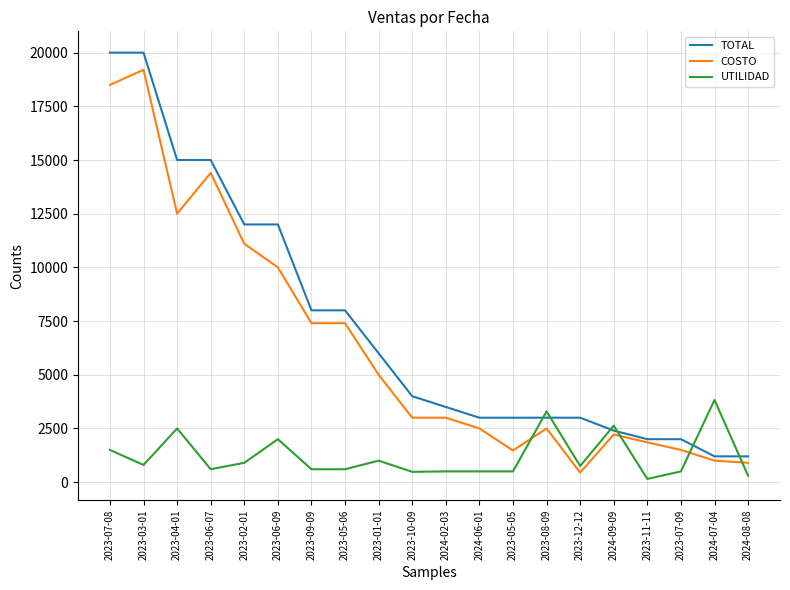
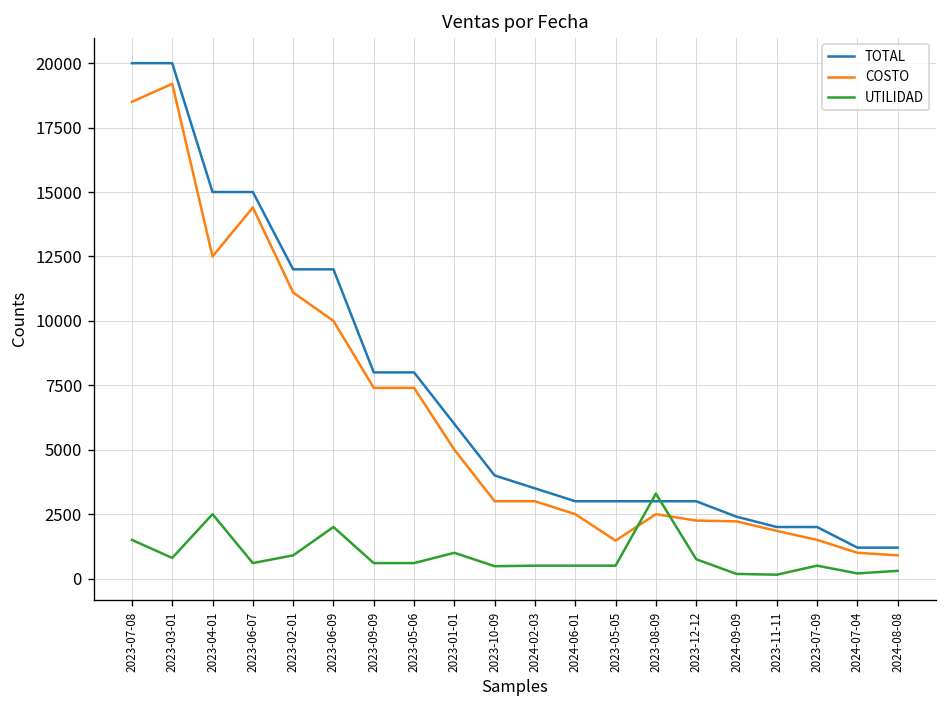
COSTO, 2023-12-12: 400 -> 2300
UTILIDAD, 2024-09-09: 2600 -> 200
UTILIDAD, 2024-07-04: 3800 -> 200
